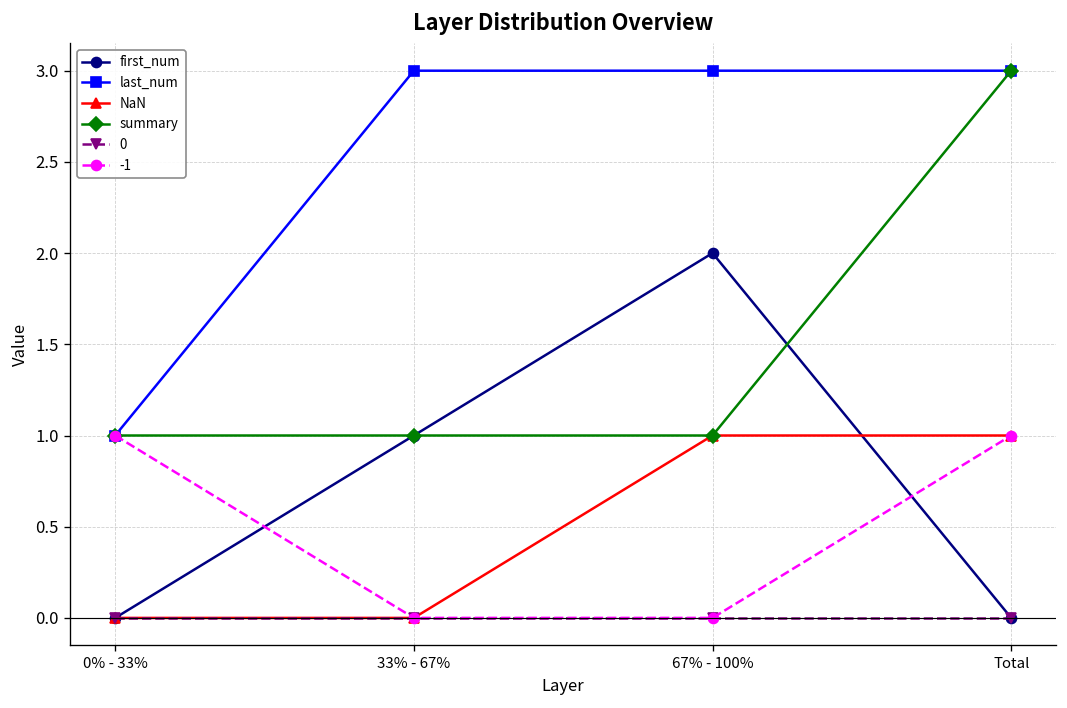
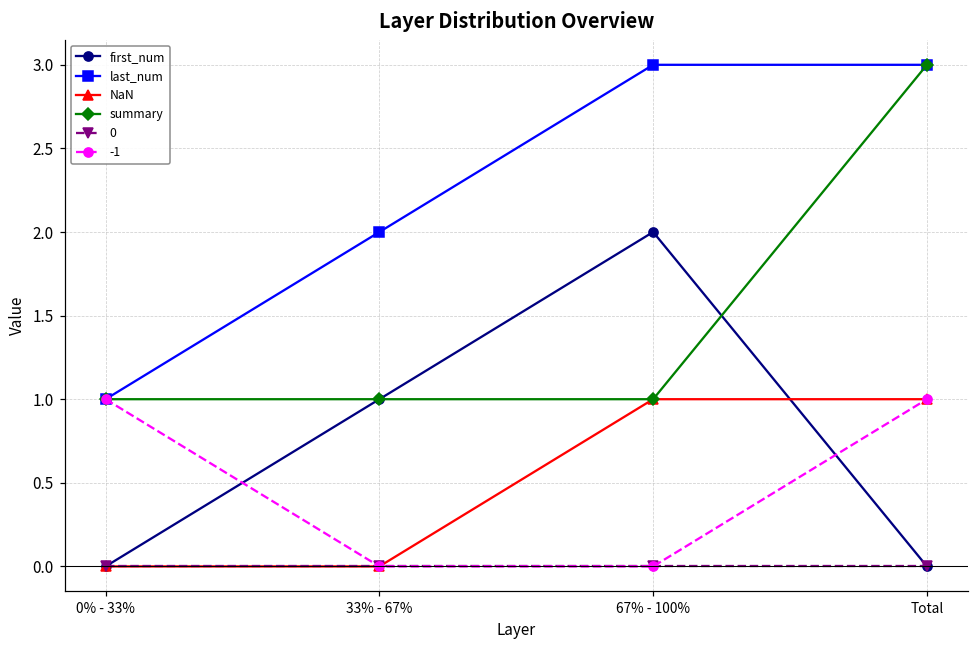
last_num, 33% - 67%: 3 -> 2
